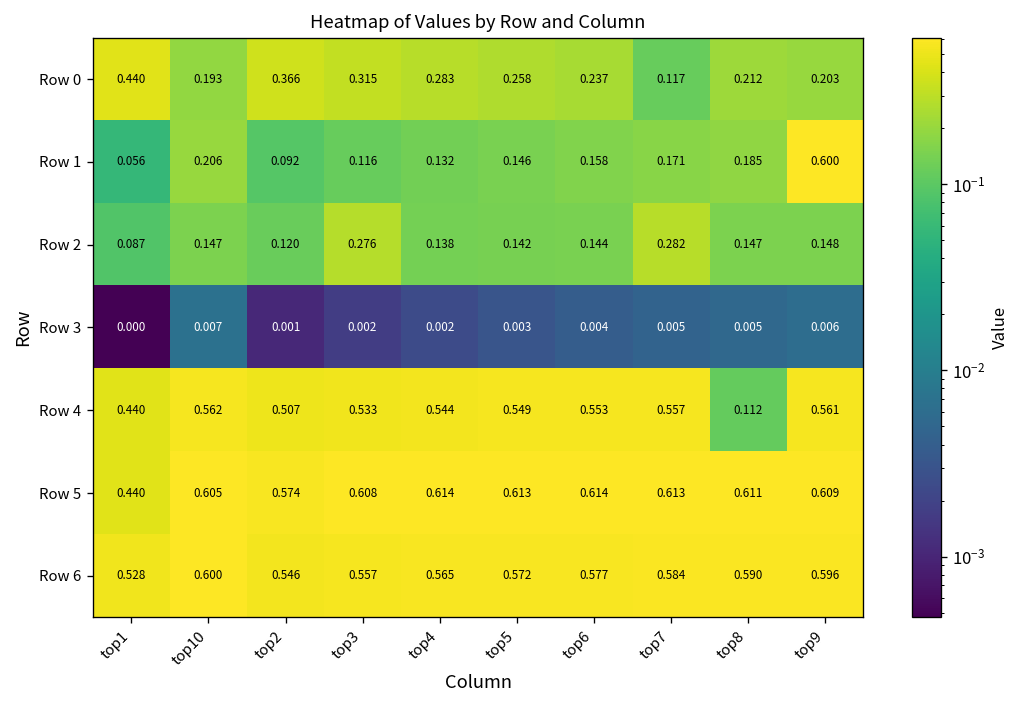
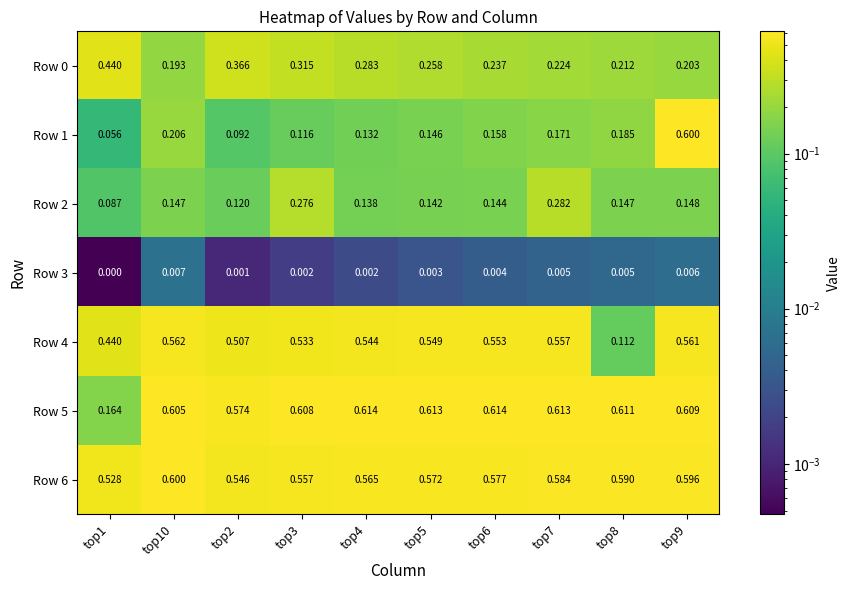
Row 0, top7: 0.117 -> 0.224
Row 5, top1: 0.440 -> 0.164
